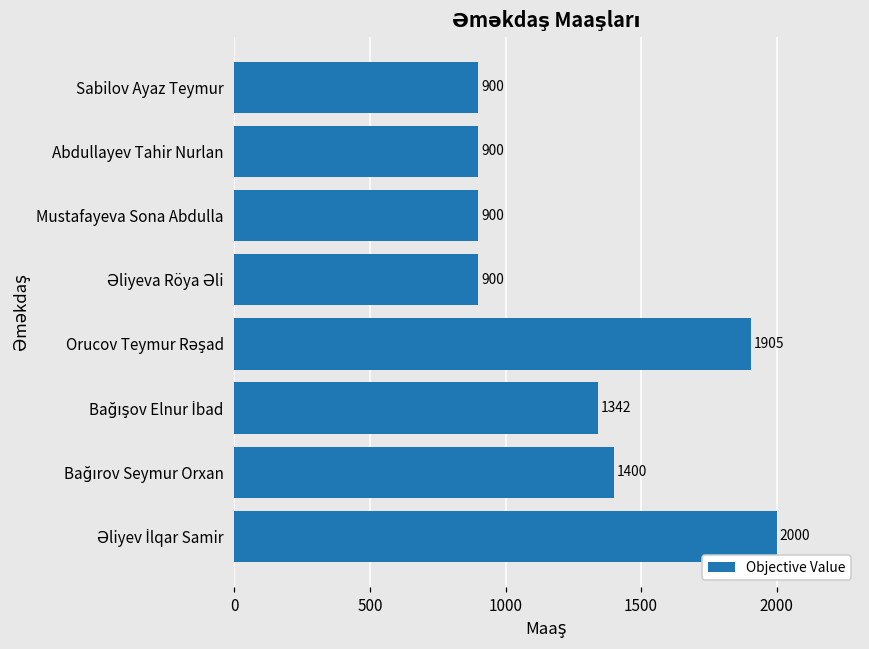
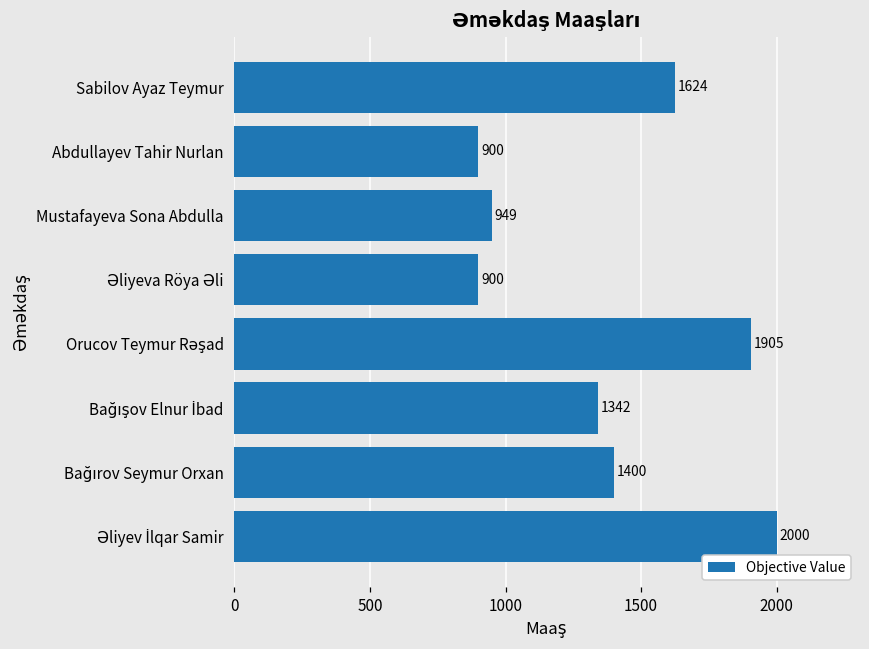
Sabilov Ayaz Teymur: 900 -> 1624
Mustafayeva Sona Abdulla: 900 -> 949
